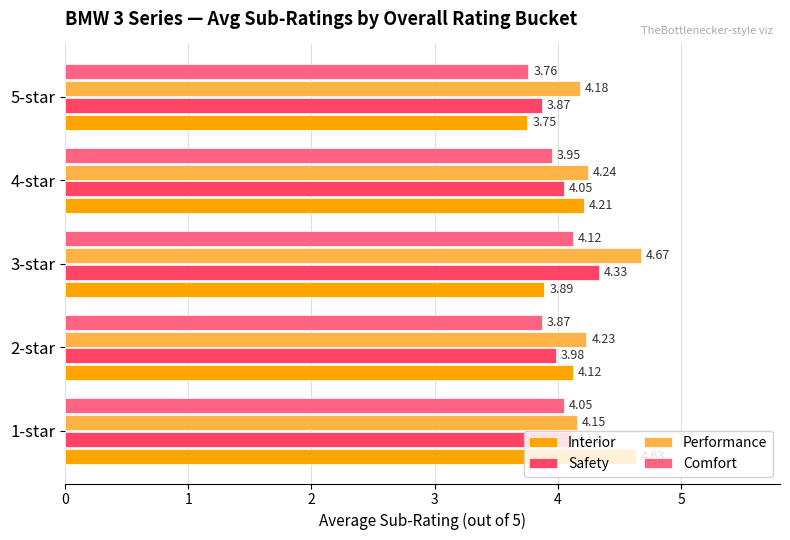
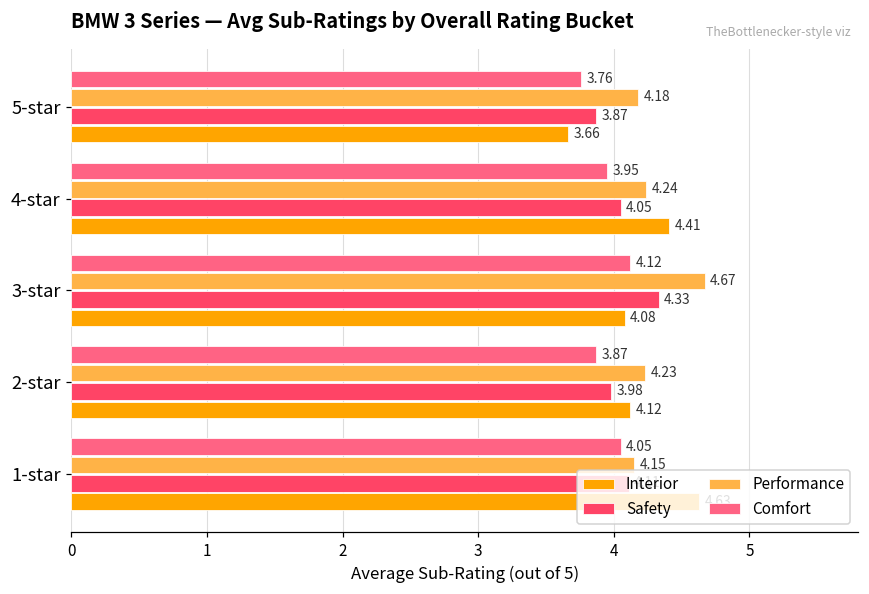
Interior, 5-star: 3.75 -> 3.66
Interior, 4-star: 4.21 -> 4.41
Interior, 3-star: 3.89 -> 4.08
